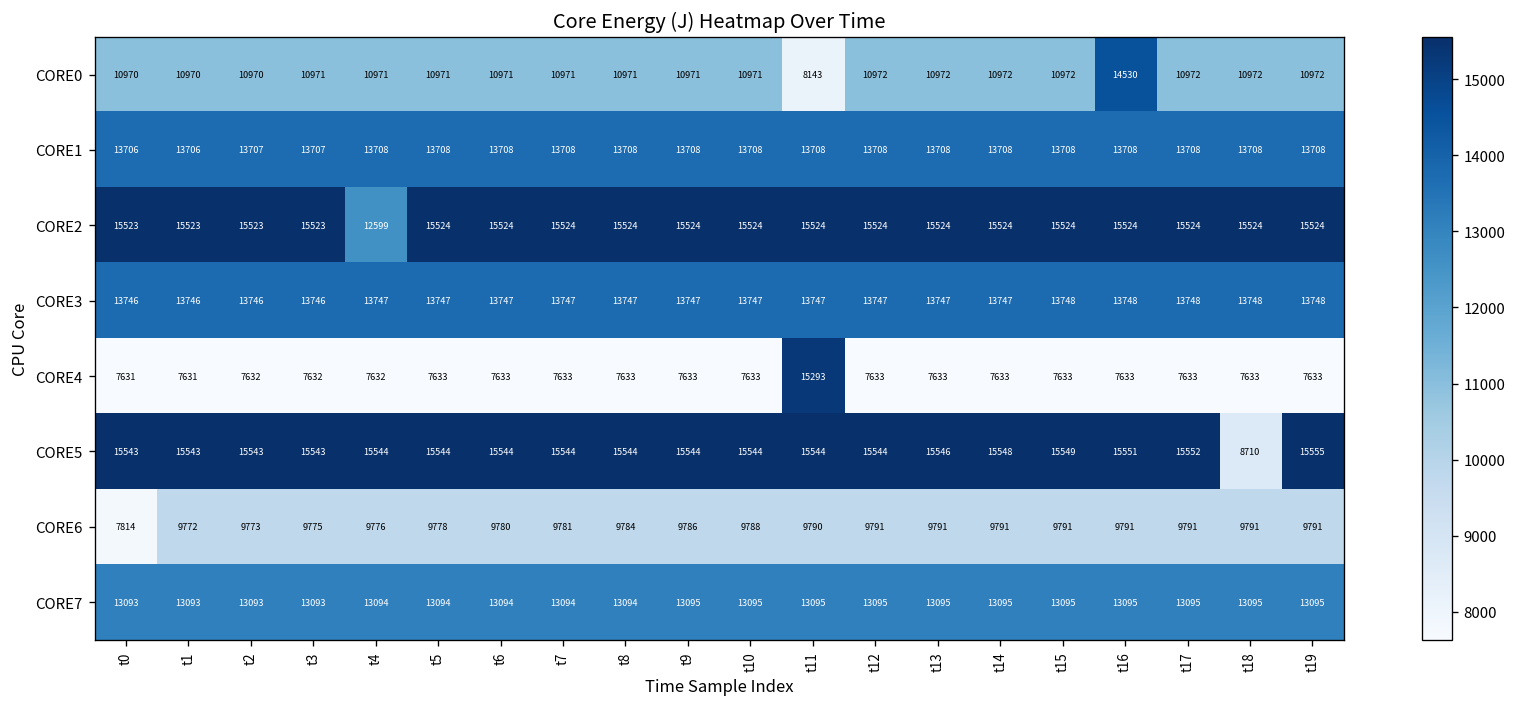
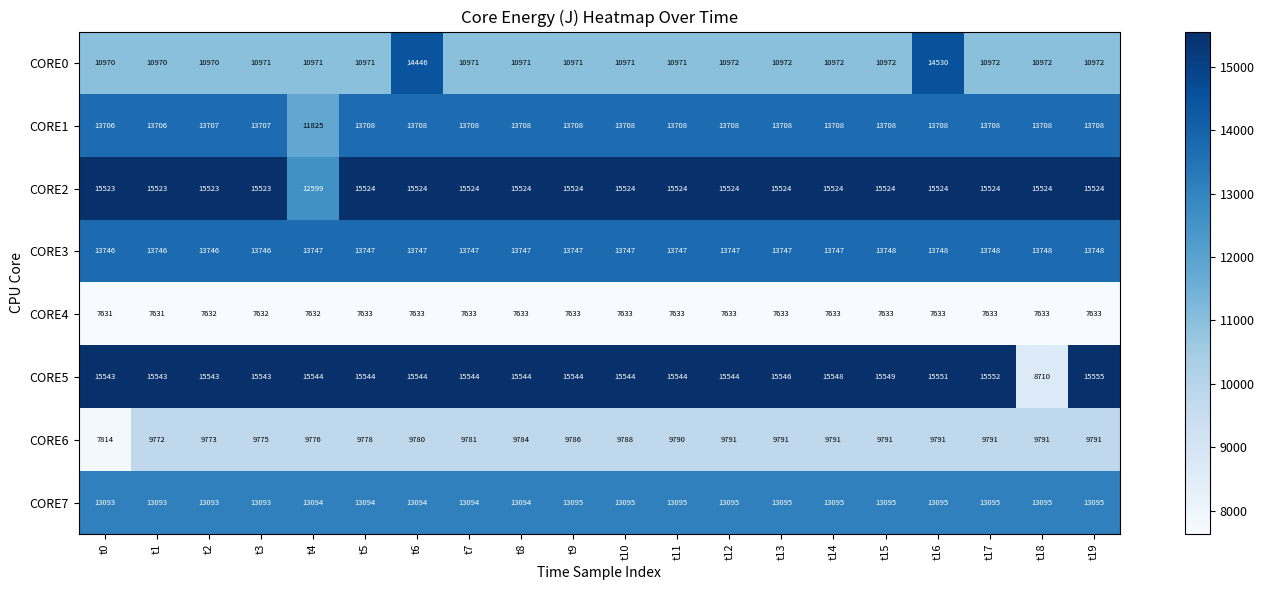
CORE0, t6: 10971 -> 14446
CORE0, t11: 8143 -> 10971
CORE1, t4: 13708 -> 11825
CORE4, t11: 15293 -> 7633
